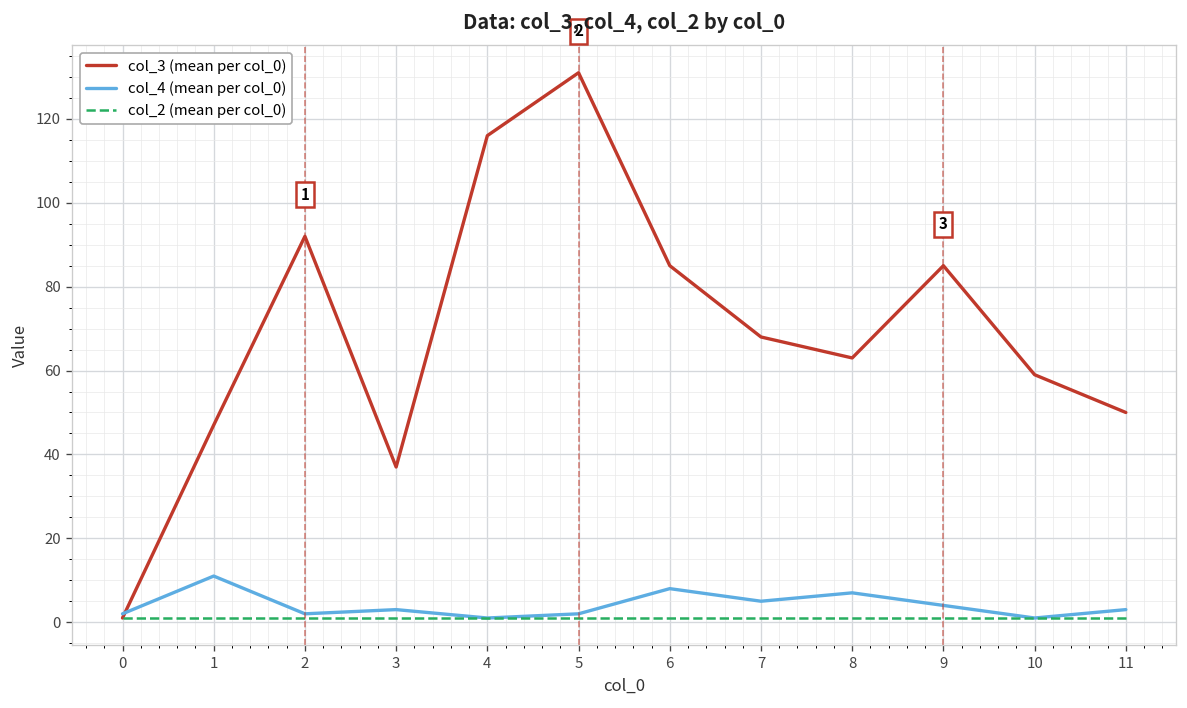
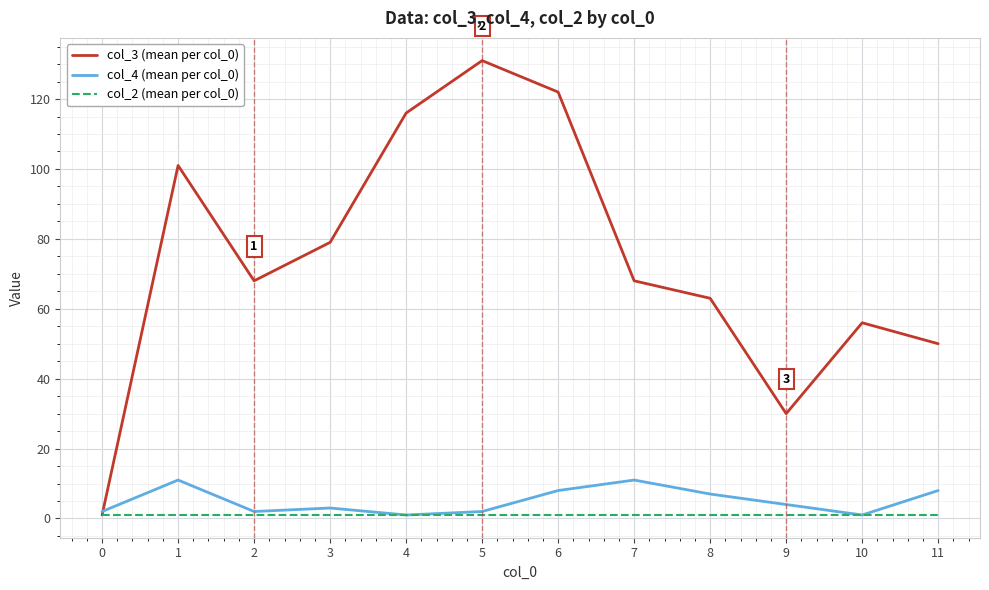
col_3 (mean per col_0), 1: 47 -> 101
col_3 (mean per col_0), 2: 92 -> 68
col_3 (mean per col_0), 3: 37 -> 79
col_3 (mean per col_0), 6: 85 -> 122
col_4 (mean per col_0), 7: 5 -> 11
col_3 (mean per col_0), 9: 85 -> 30
col_3 (mean per col_0), 10: 59 -> 56
col_4 (mean per col_0), 11: 3 -> 8
